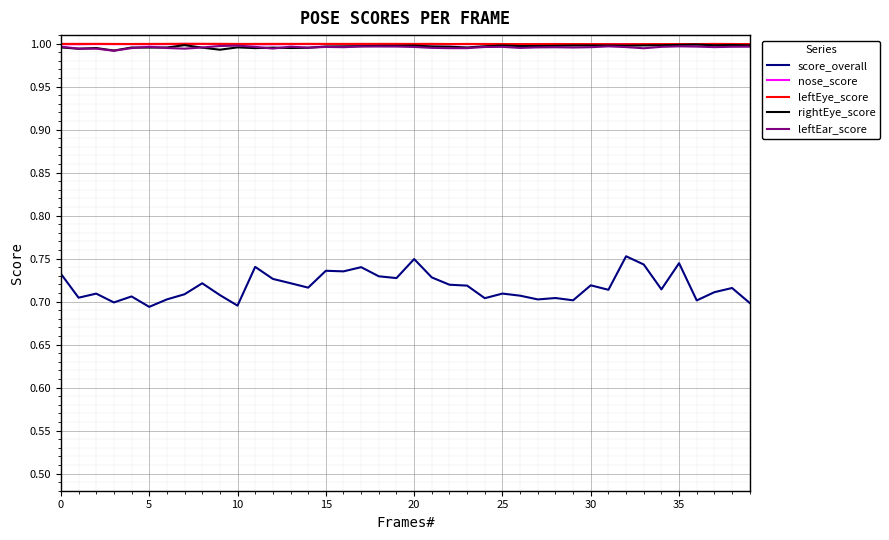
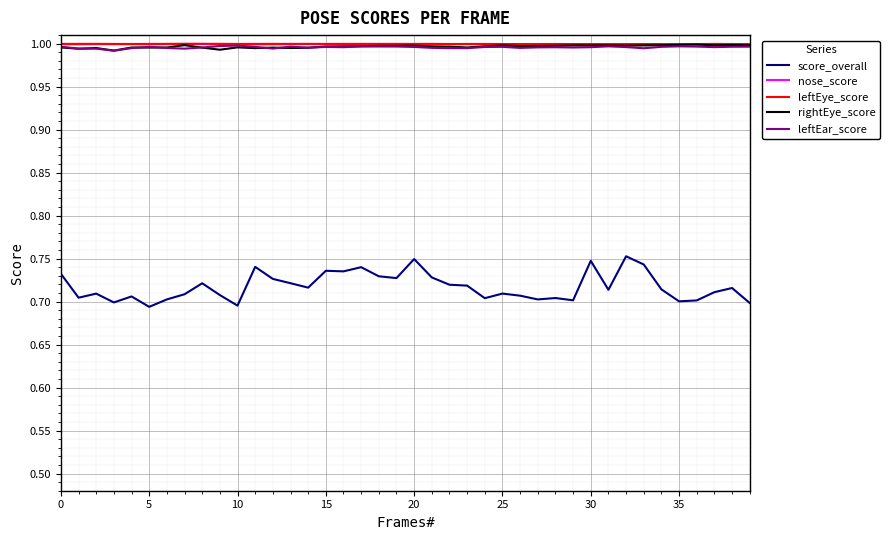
score_overall, 30: 0.72 -> 0.75
score_overall, 35: 0.74 -> 0.70
